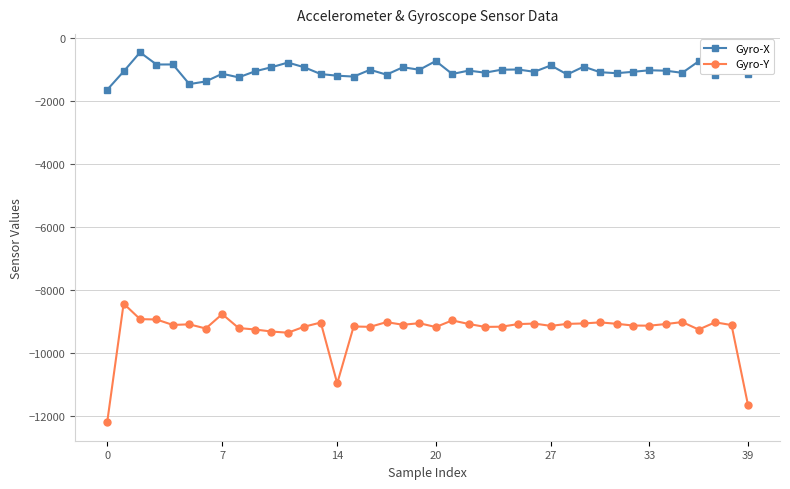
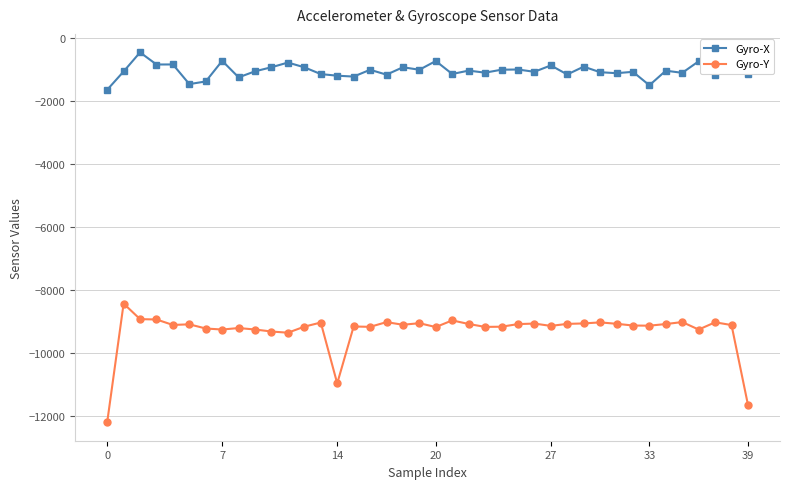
Gyro-X, 7: -1100 -> -700
Gyro-Y, 7: -8800 -> -9300
Gyro-X, 33: -1000 -> -1500
